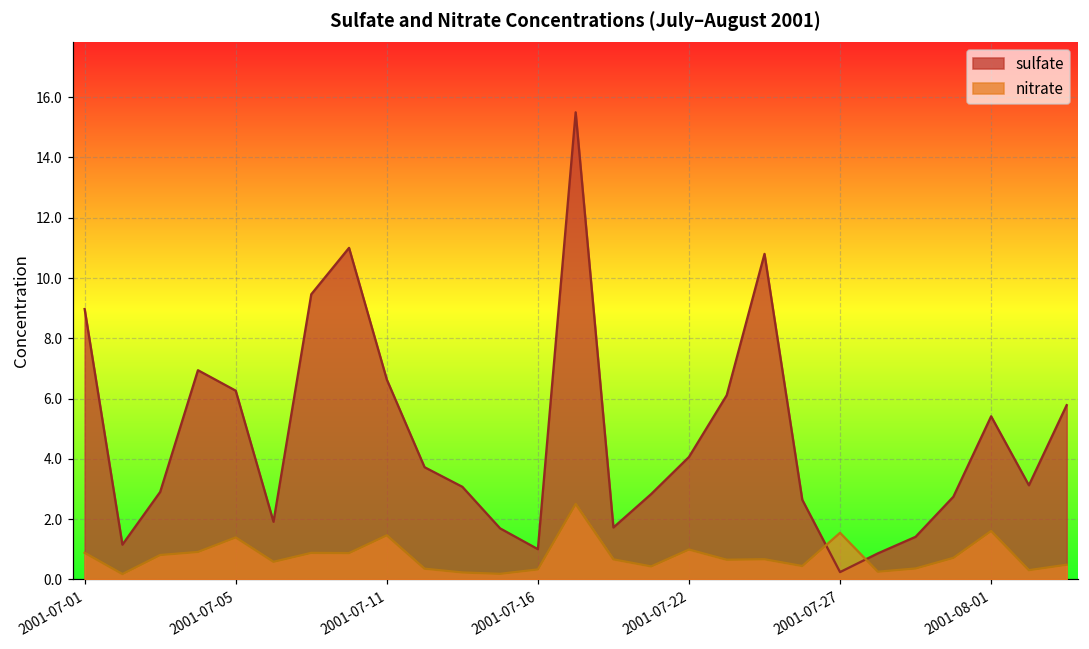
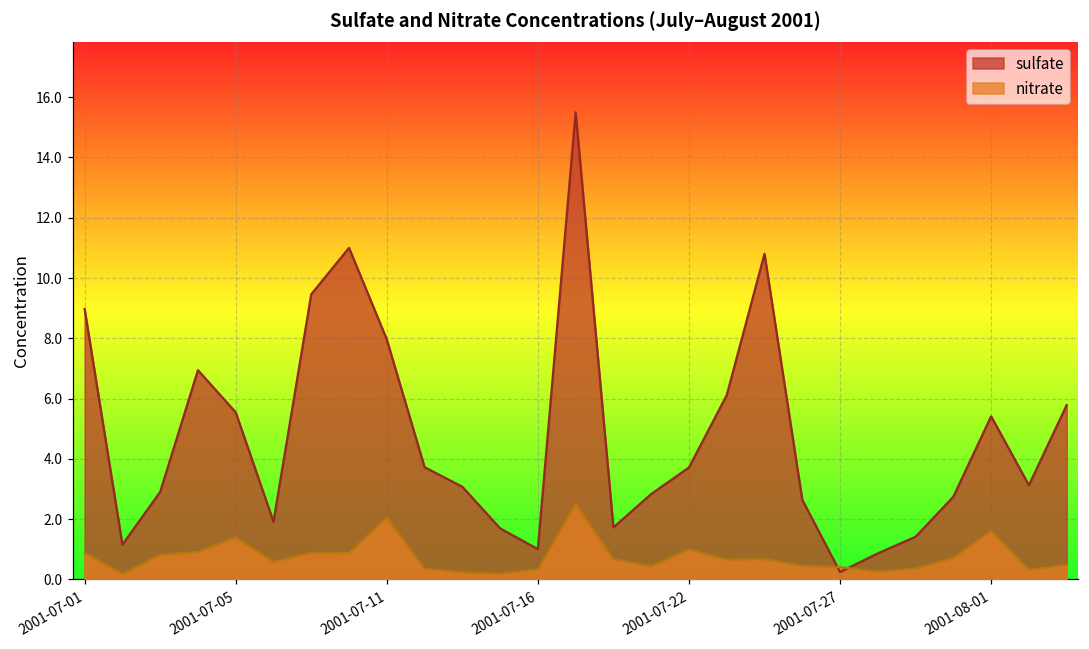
sulfate, 2001-07-05: 6.3 -> 5.5
sulfate, 2001-07-11: 6.6 -> 8.0
nitrate, 2001-07-11: 1.5 -> 2.1
sulfate, 2001-07-22: 4.1 -> 3.7
nitrate, 2001-07-27: 1.5 -> 0.4
